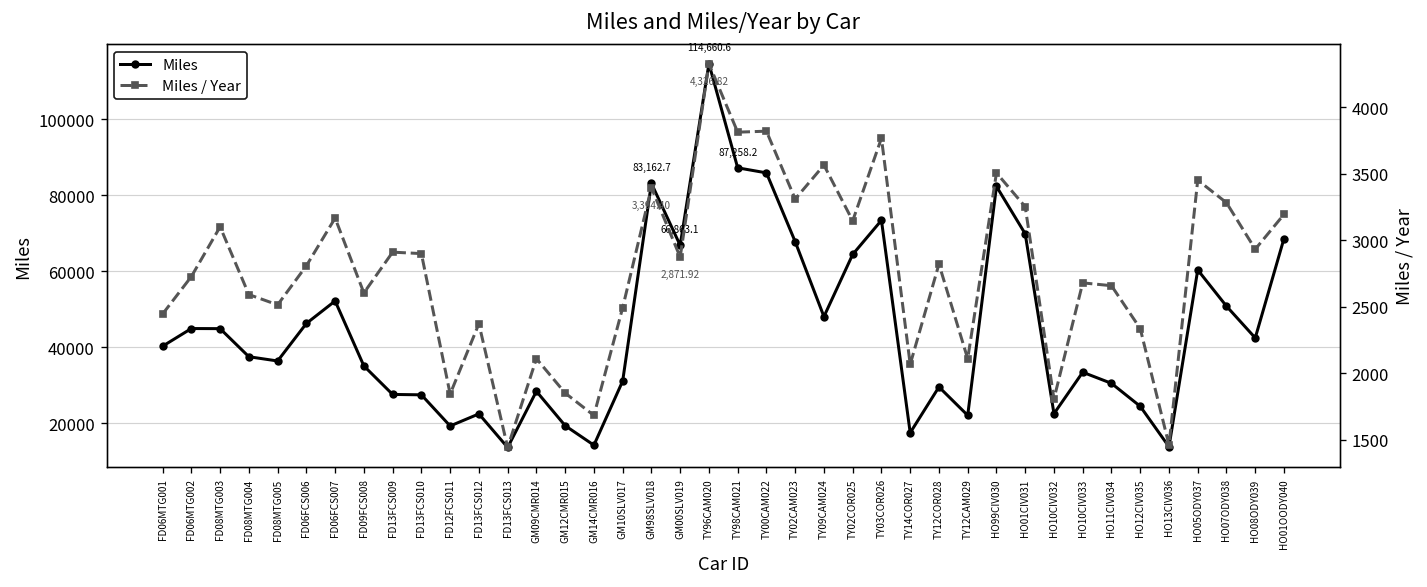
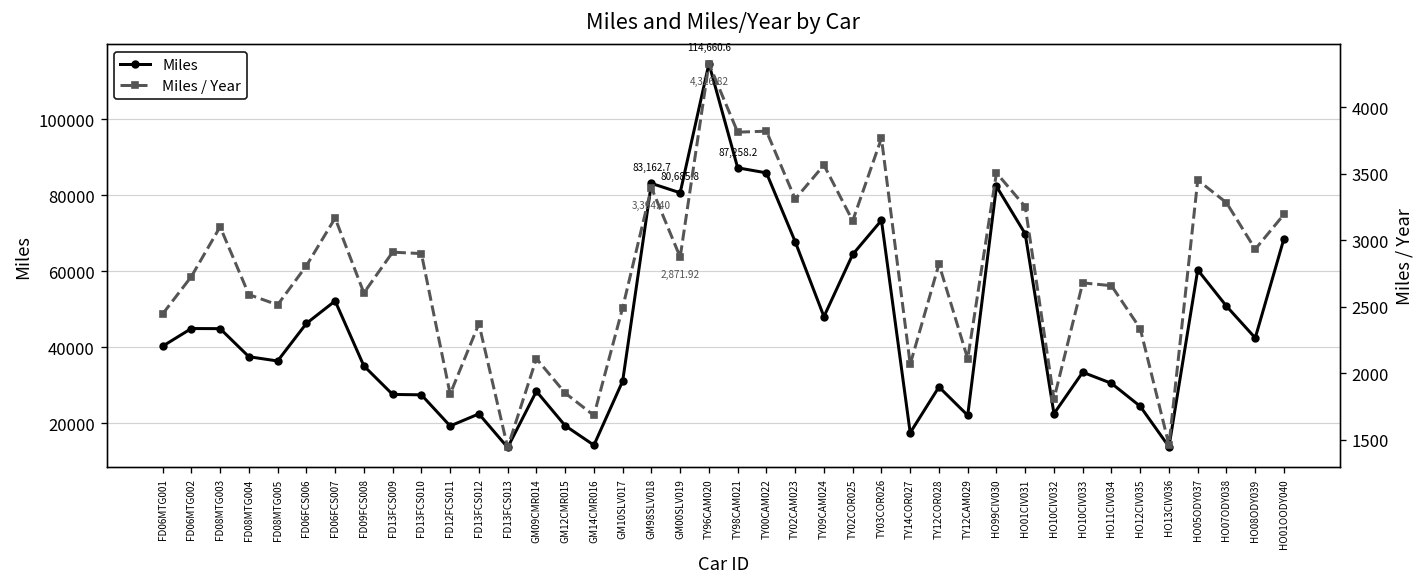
Miles, GM00SLV019: 66,863.1 -> 80,685.8
